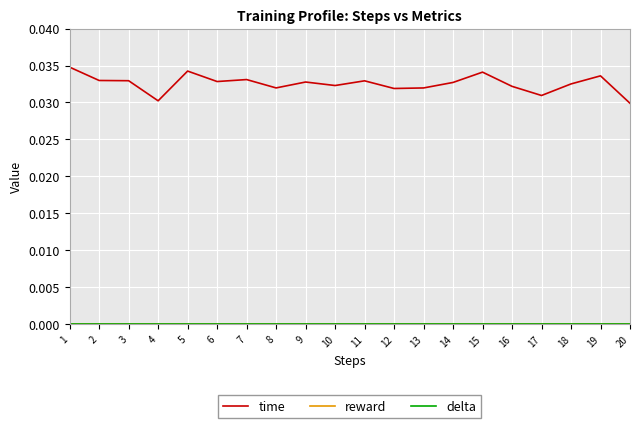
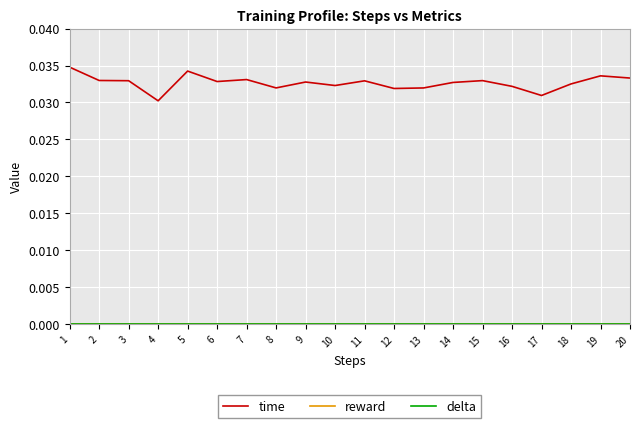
time, 15: 0.034 -> 0.033
time, 20: 0.030 -> 0.033
